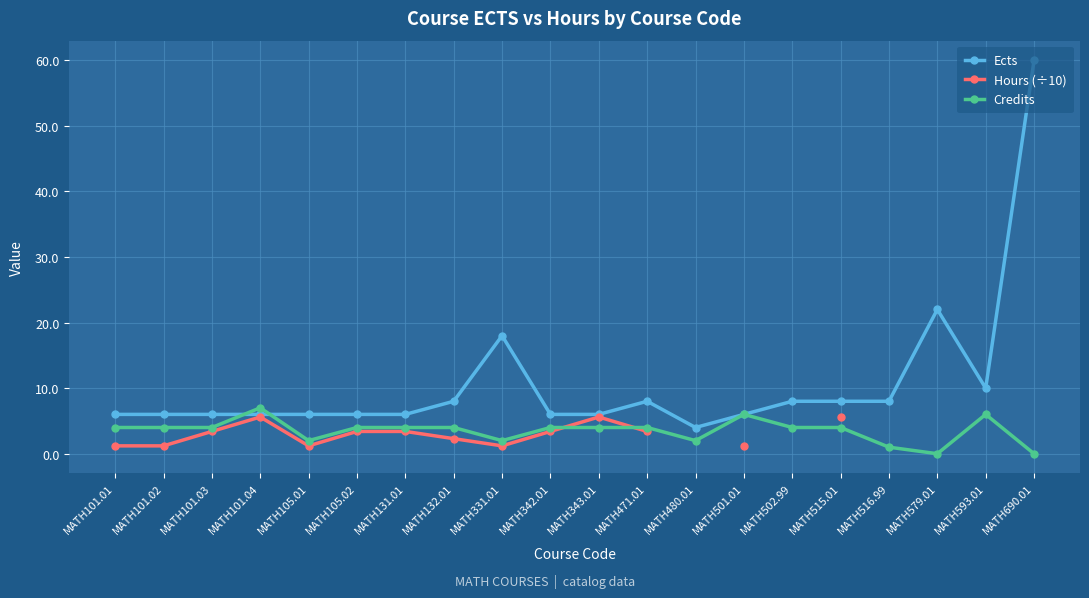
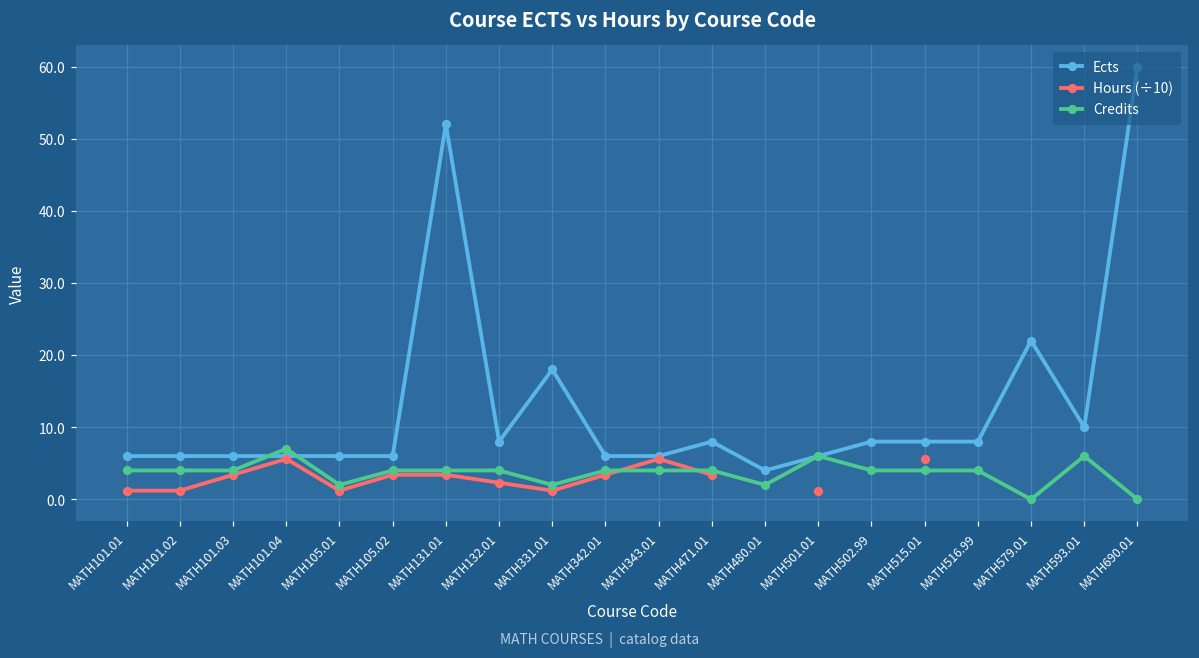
Ects, MATH131.01: 6 -> 52
Credits, MATH516.99: 1 -> 4
